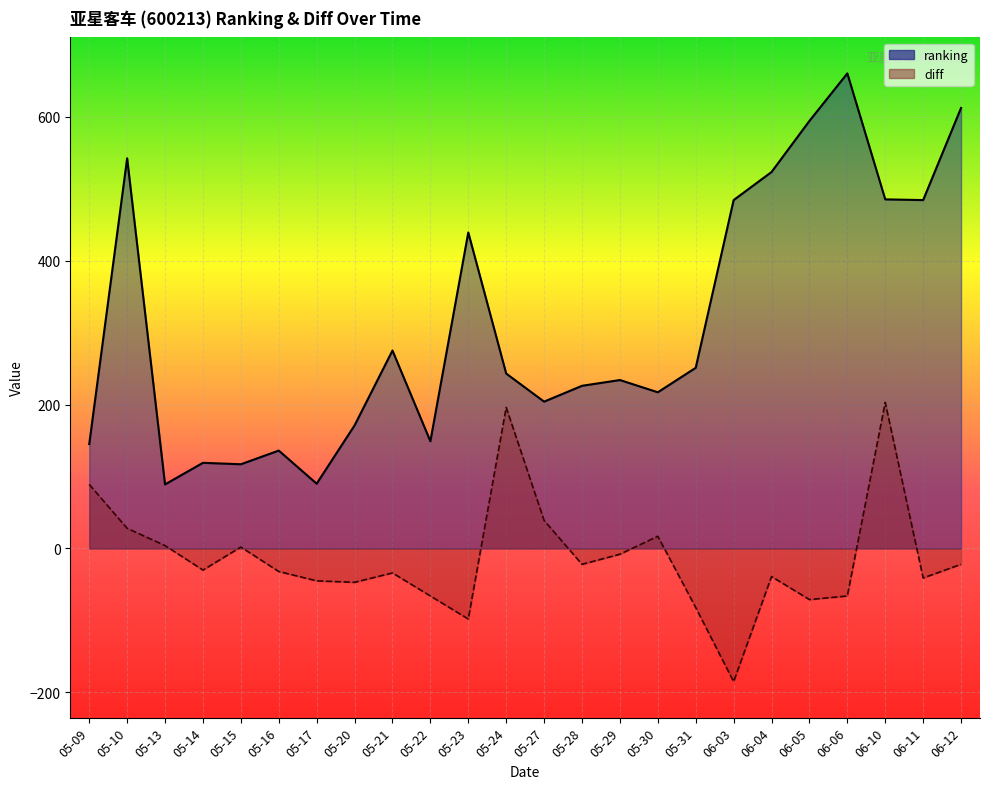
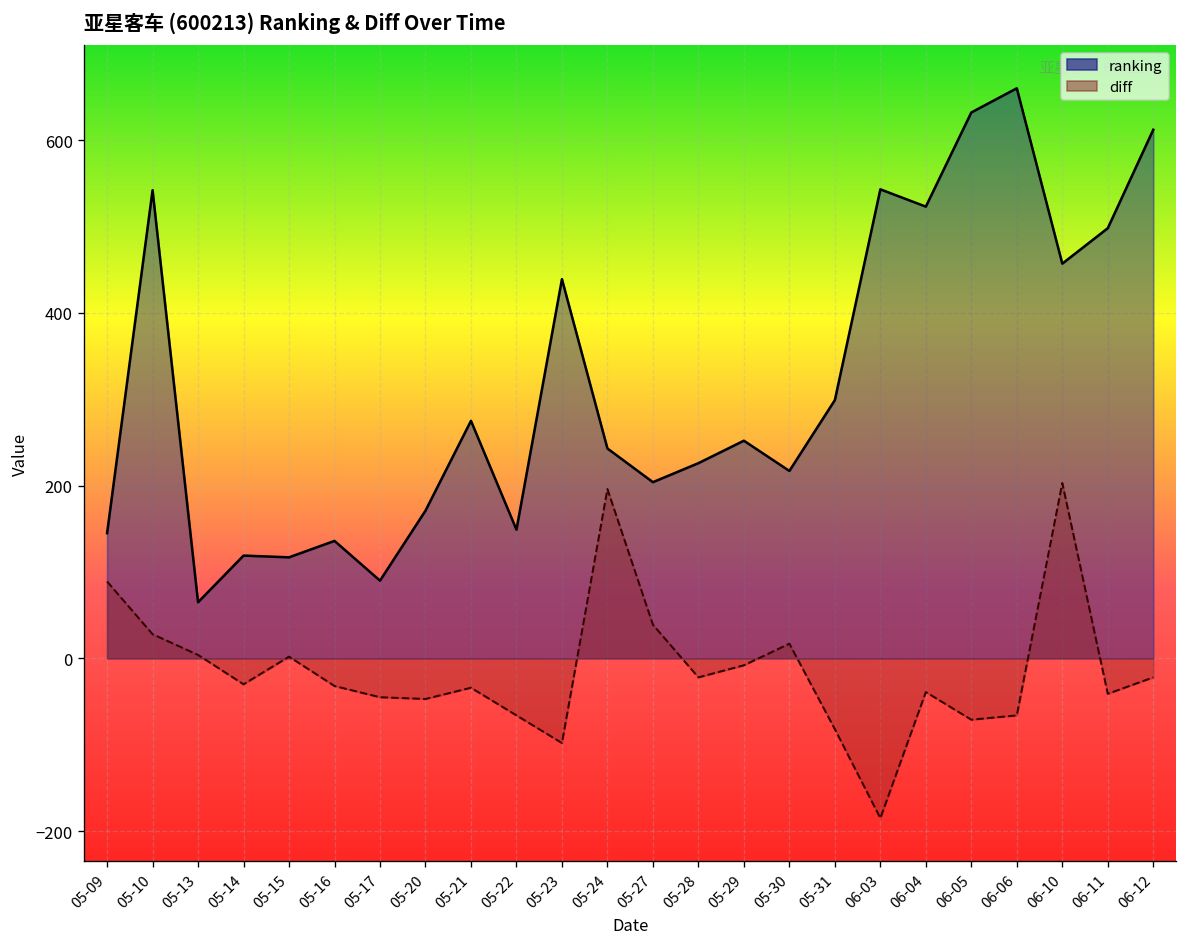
ranking, 05-13: 90 -> 70
ranking, 05-29: 230 -> 250
ranking, 05-31: 250 -> 300
ranking, 06-03: 480 -> 540
ranking, 06-05: 590 -> 630
ranking, 06-10: 490 -> 460
ranking, 06-11: 480 -> 500
